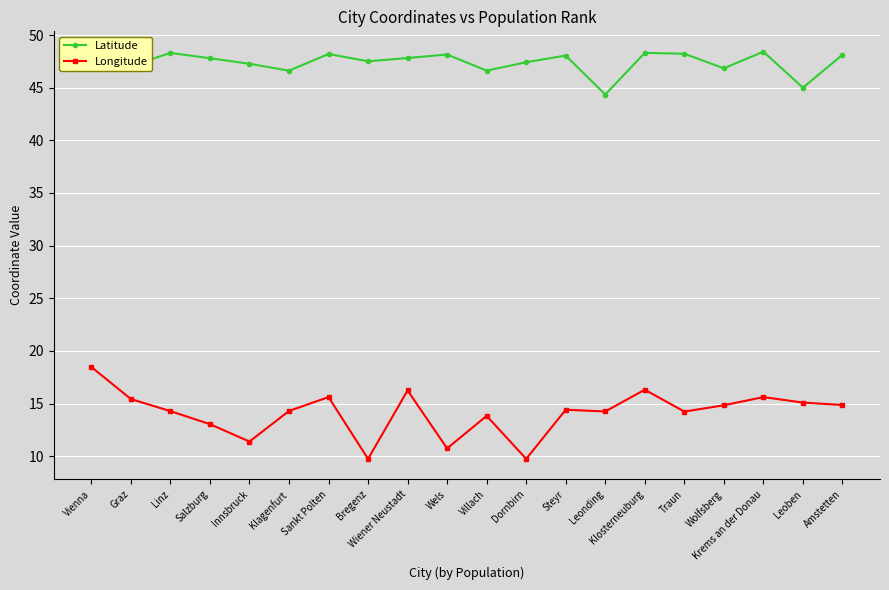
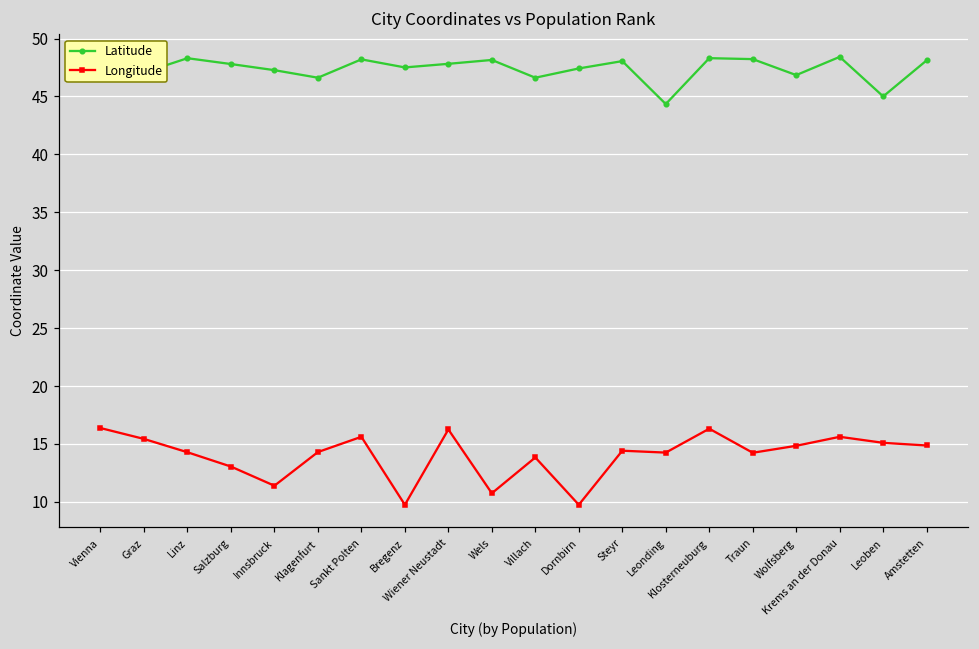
Longitude, Vienna: 18.5 -> 16.4
